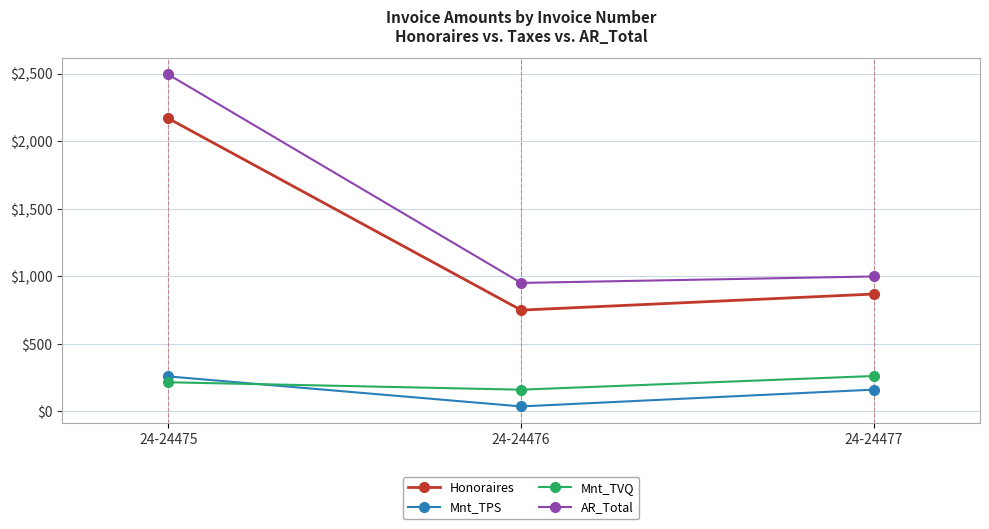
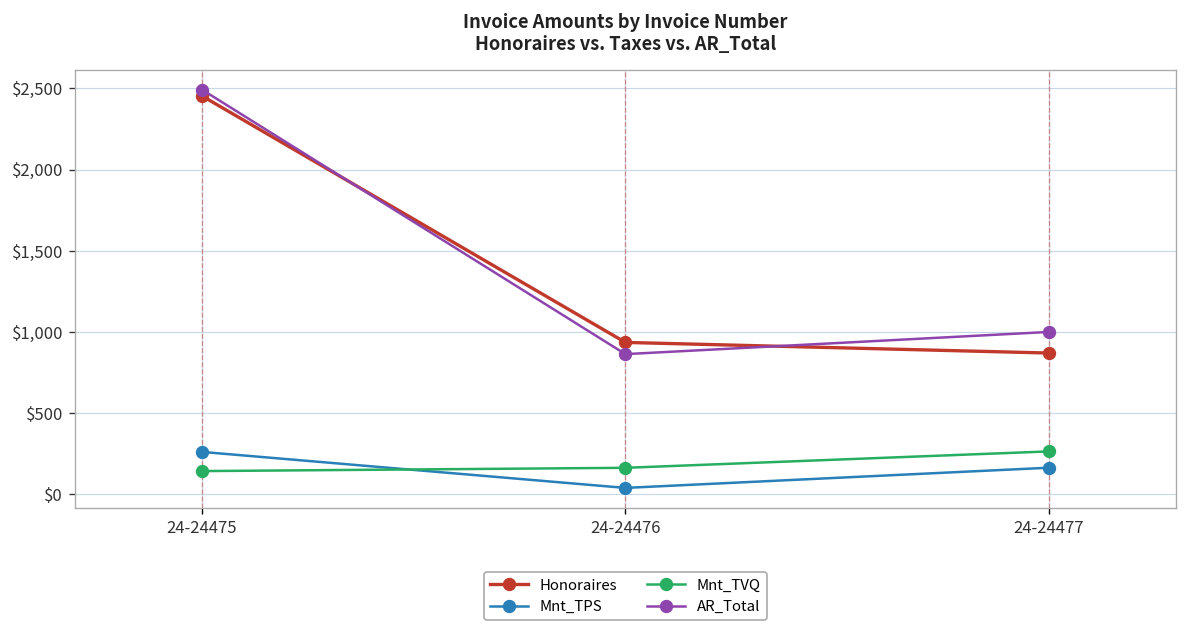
Honoraires, 24-24475: $2,170 -> $2,450
Mnt_TVQ, 24-24475: $220 -> $140
Honoraires, 24-24476: $750 -> $930
AR_Total, 24-24476: $950 -> $860
